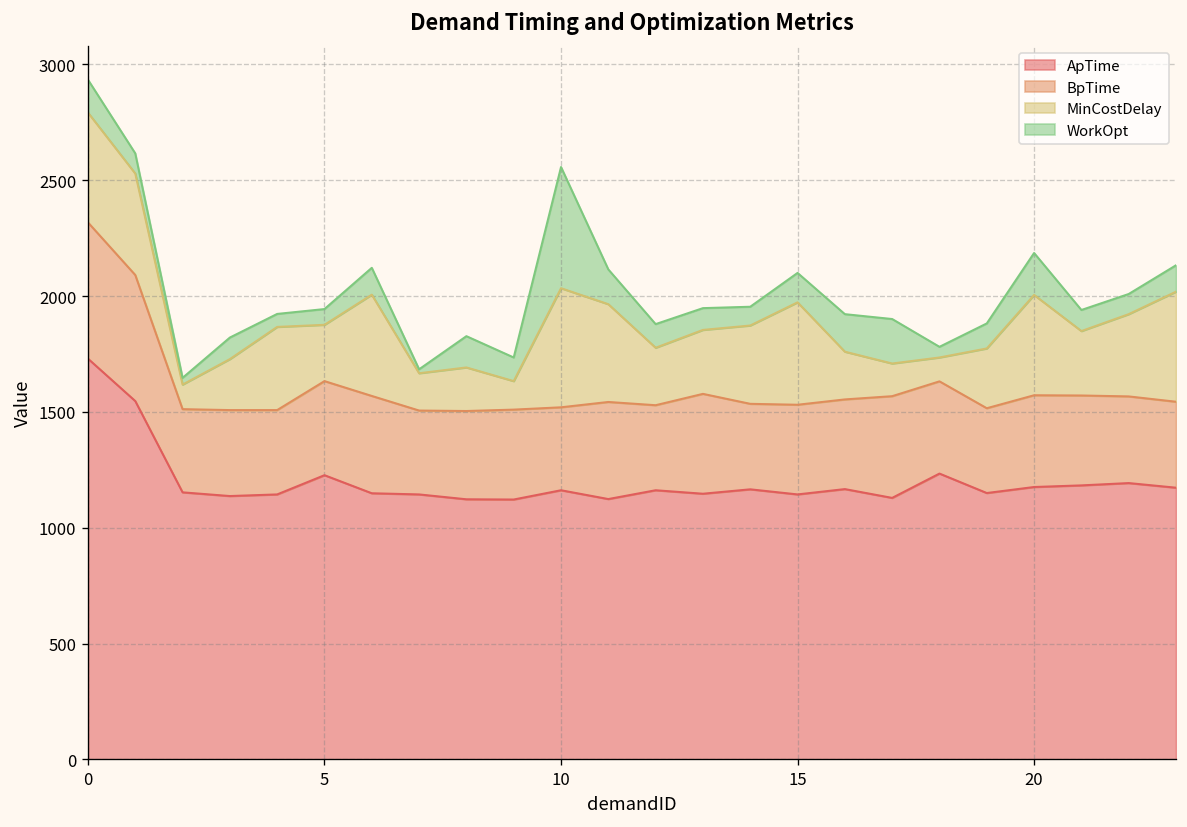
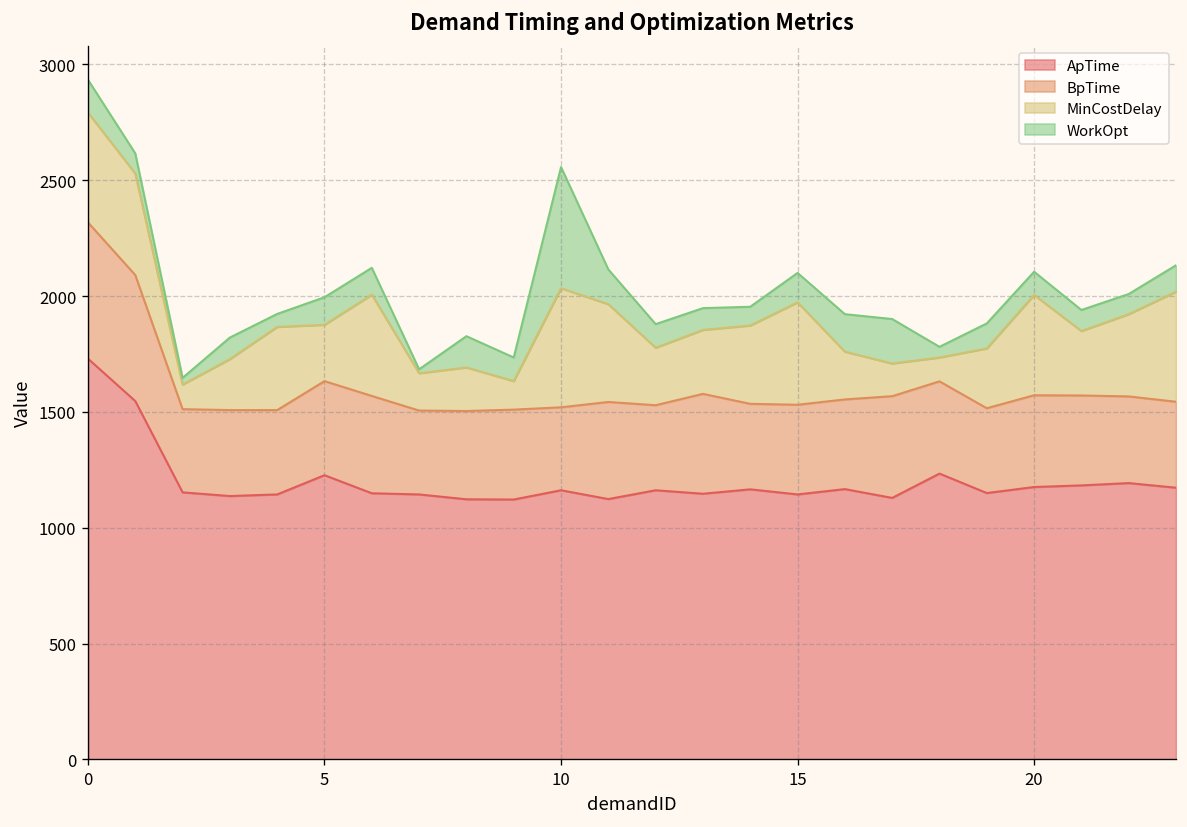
WorkOpt, 5: 70 -> 120
WorkOpt, 20: 180 -> 100
